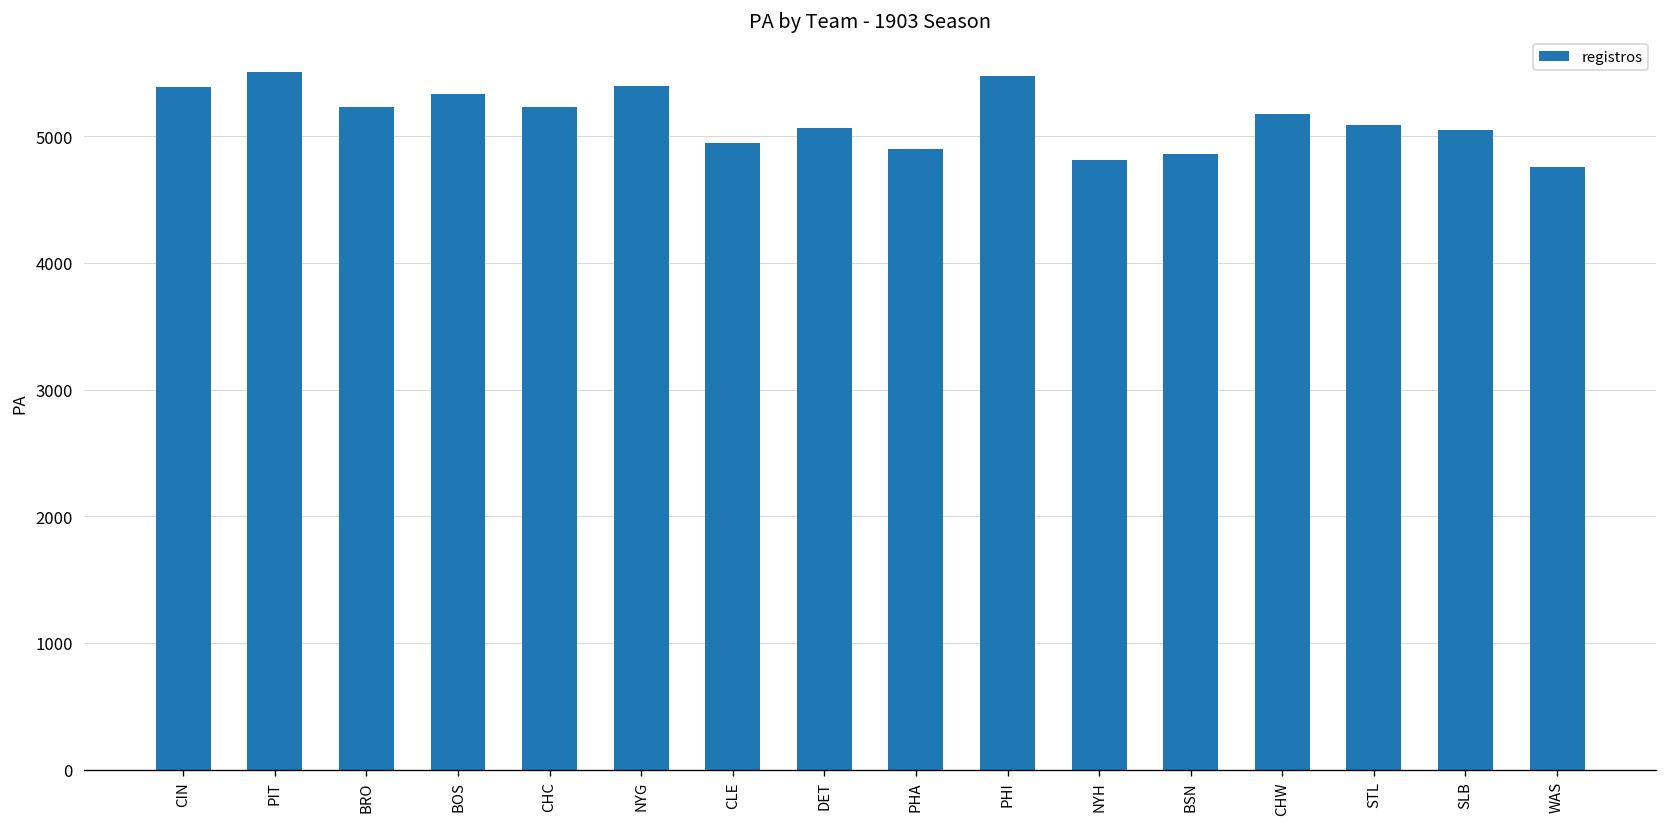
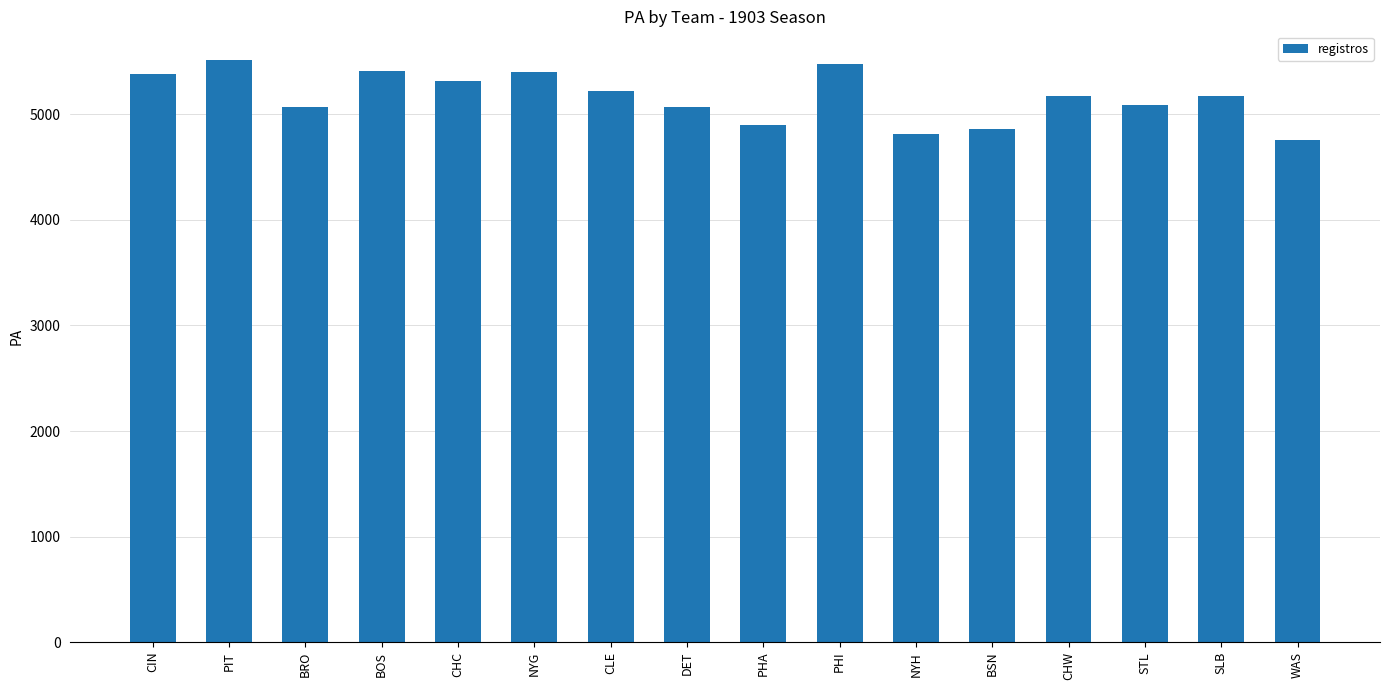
BRO: 5230 -> 5070
BOS: 5330 -> 5410
CHC: 5230 -> 5320
CLE: 4940 -> 5230
SLB: 5050 -> 5170
